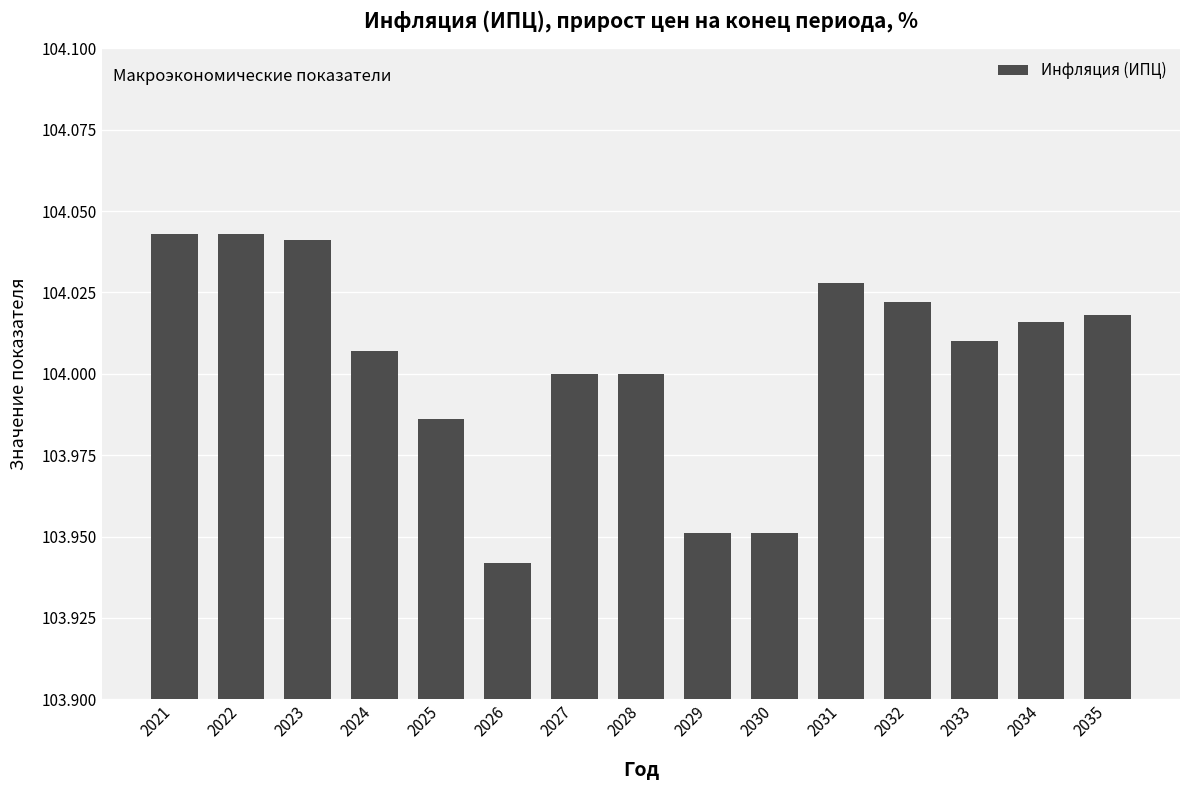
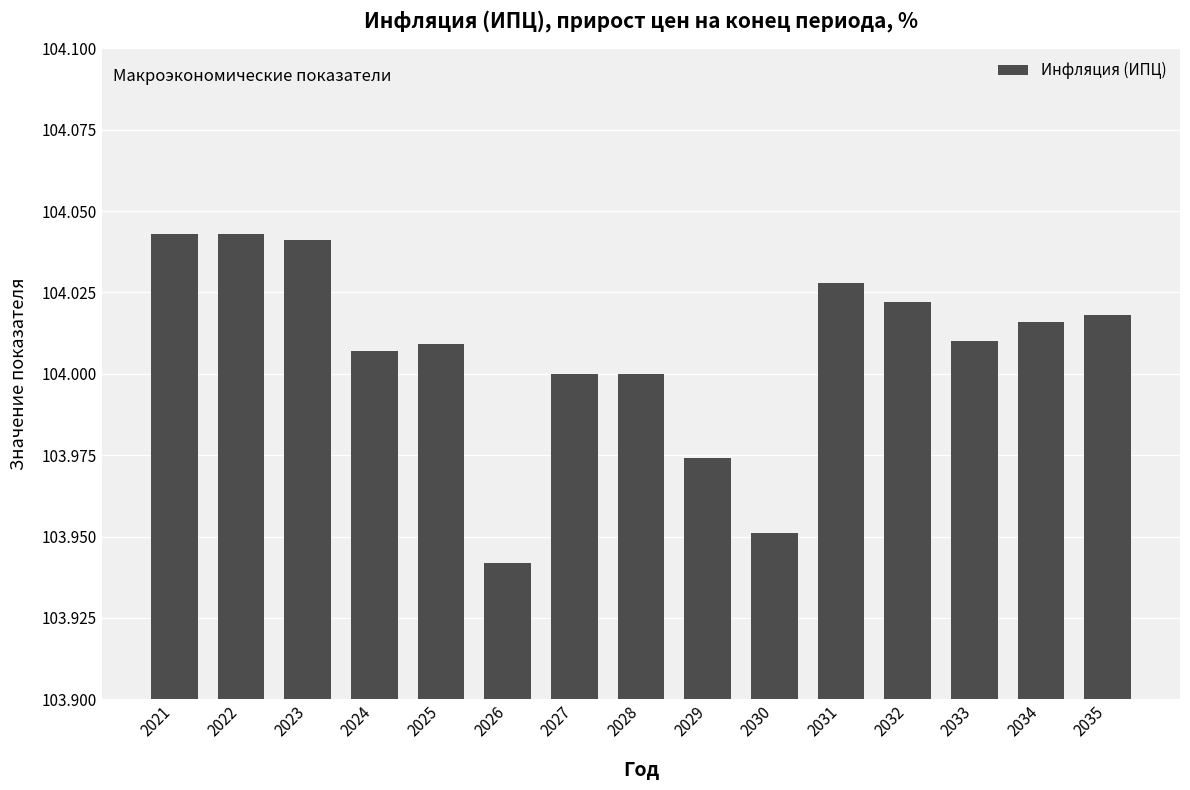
2025: 103.986 -> 104.009
2029: 103.951 -> 103.974
